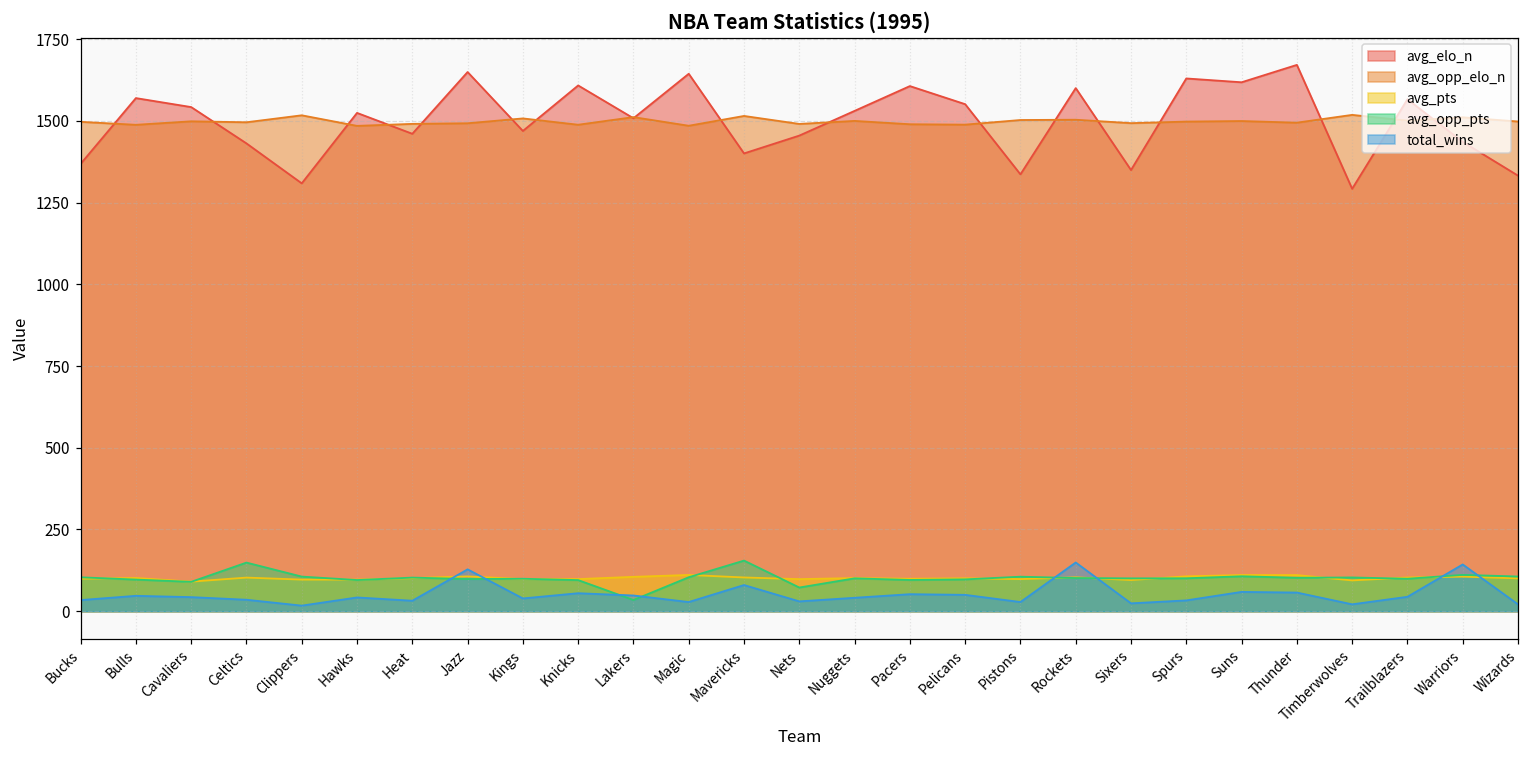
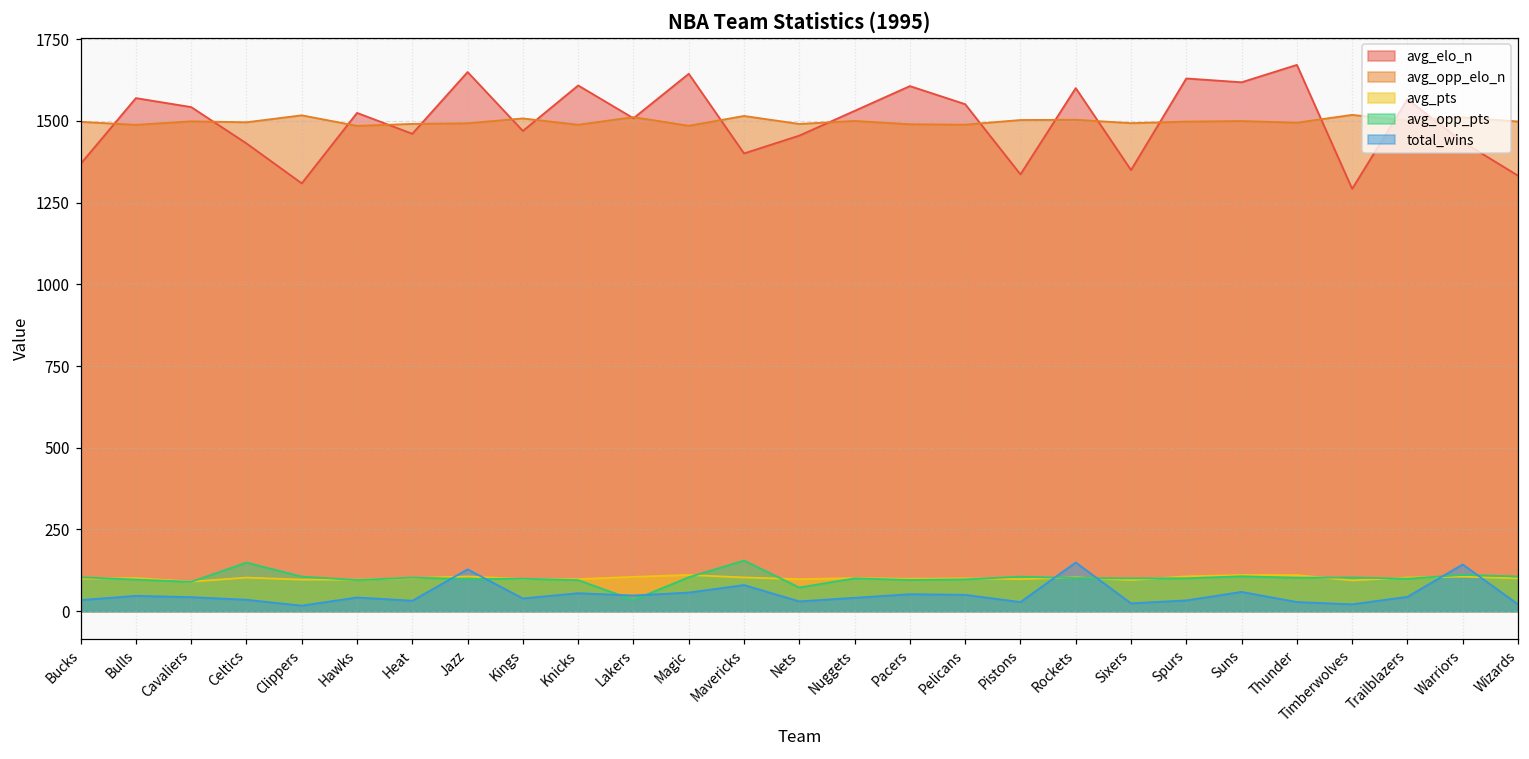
total_wins, Magic: 30 -> 60
total_wins, Thunder: 60 -> 30
